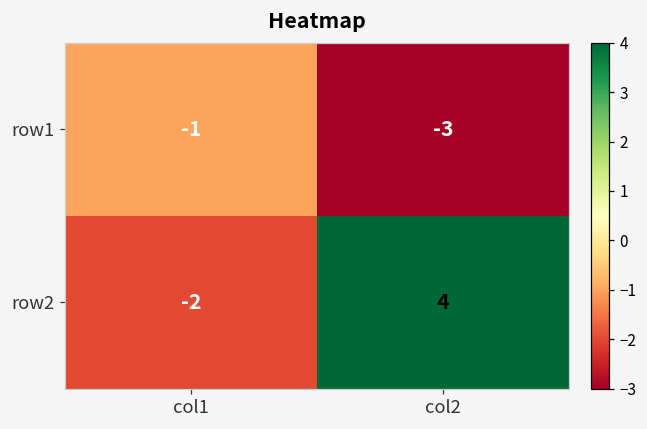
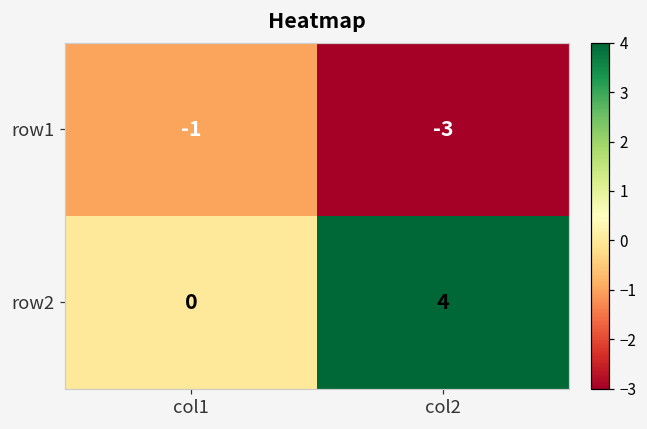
row2, col1: -2 -> 0
